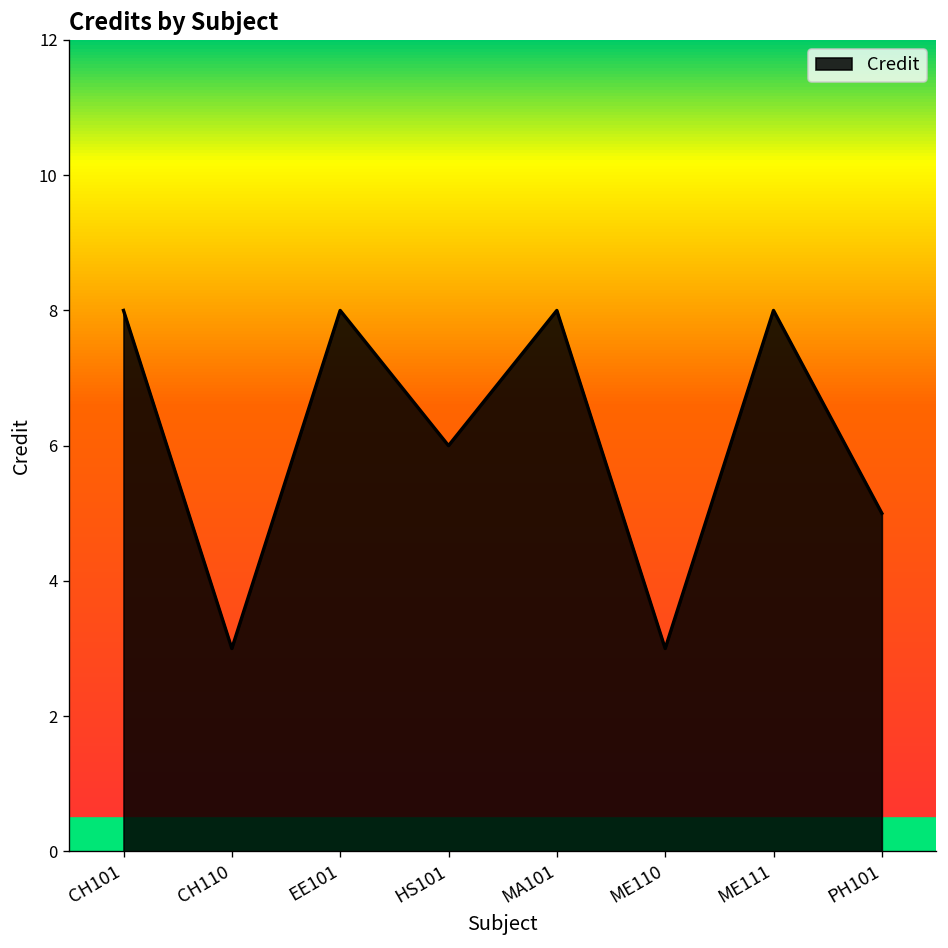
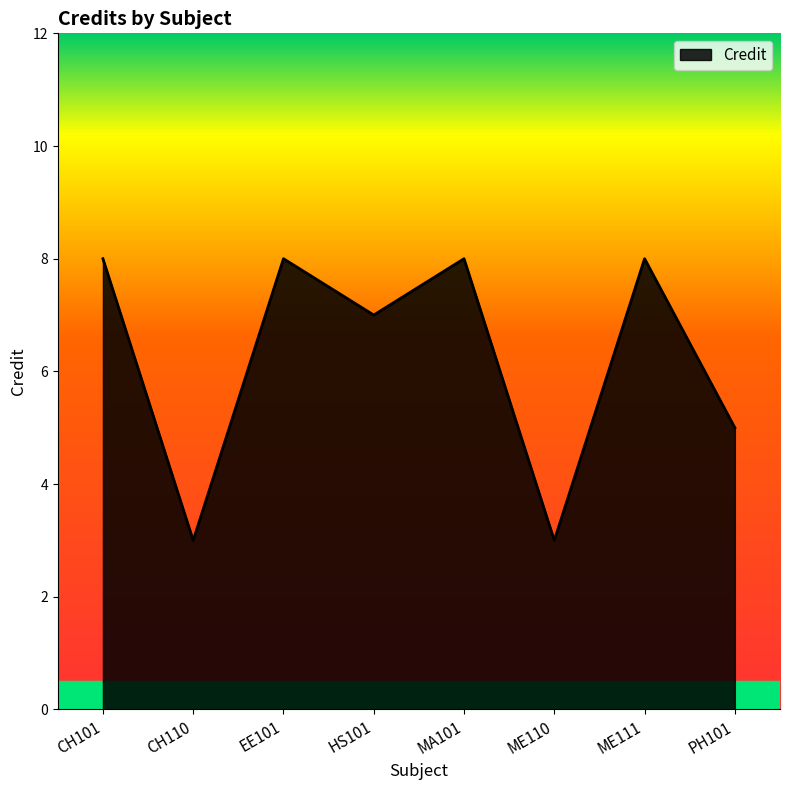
HS101: 6 -> 7
